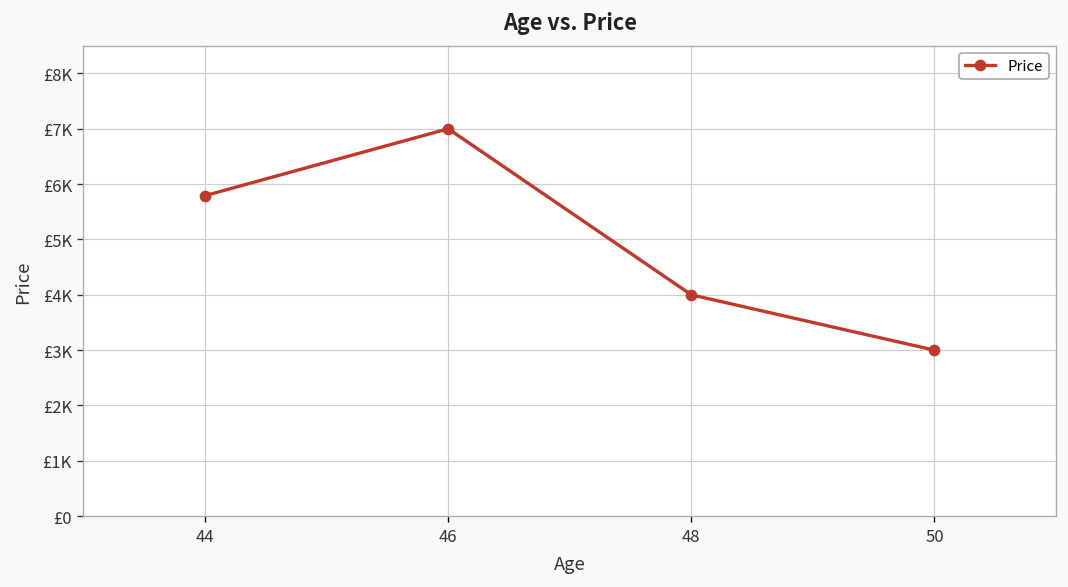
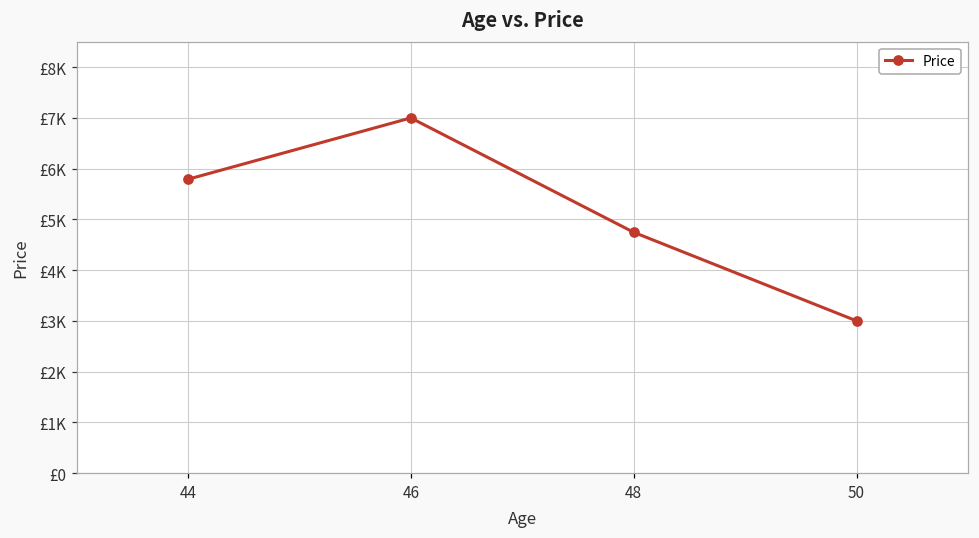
48: £4000 -> £4700
